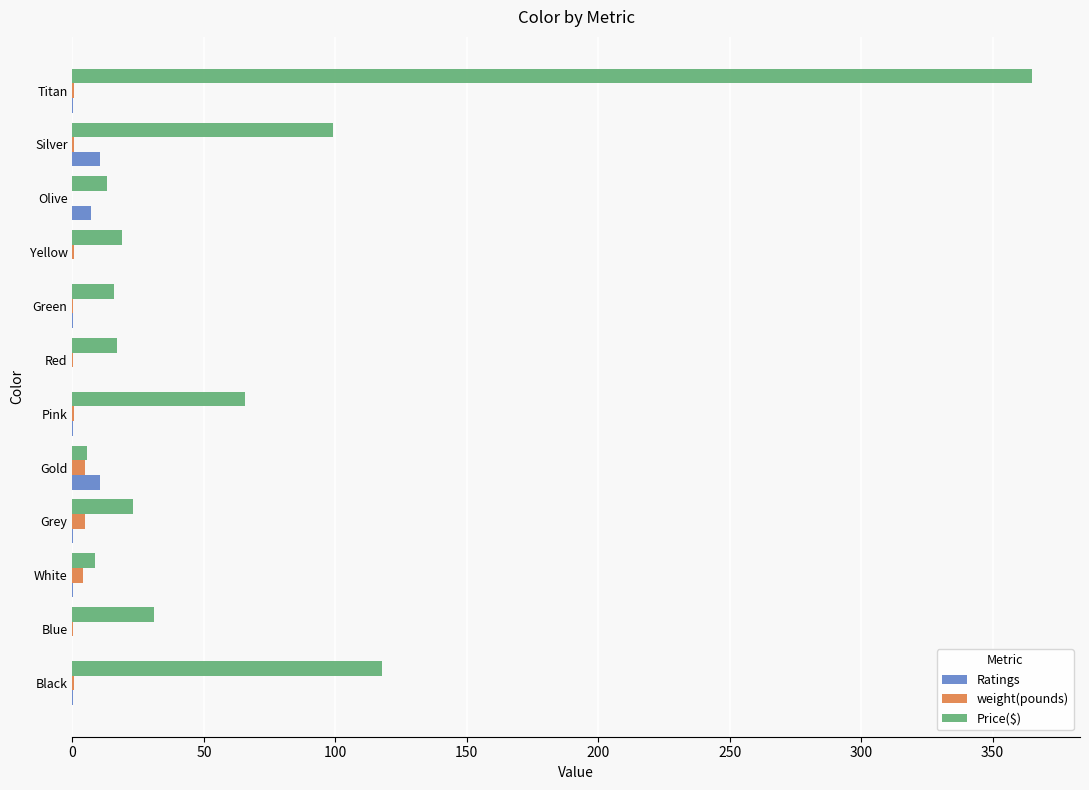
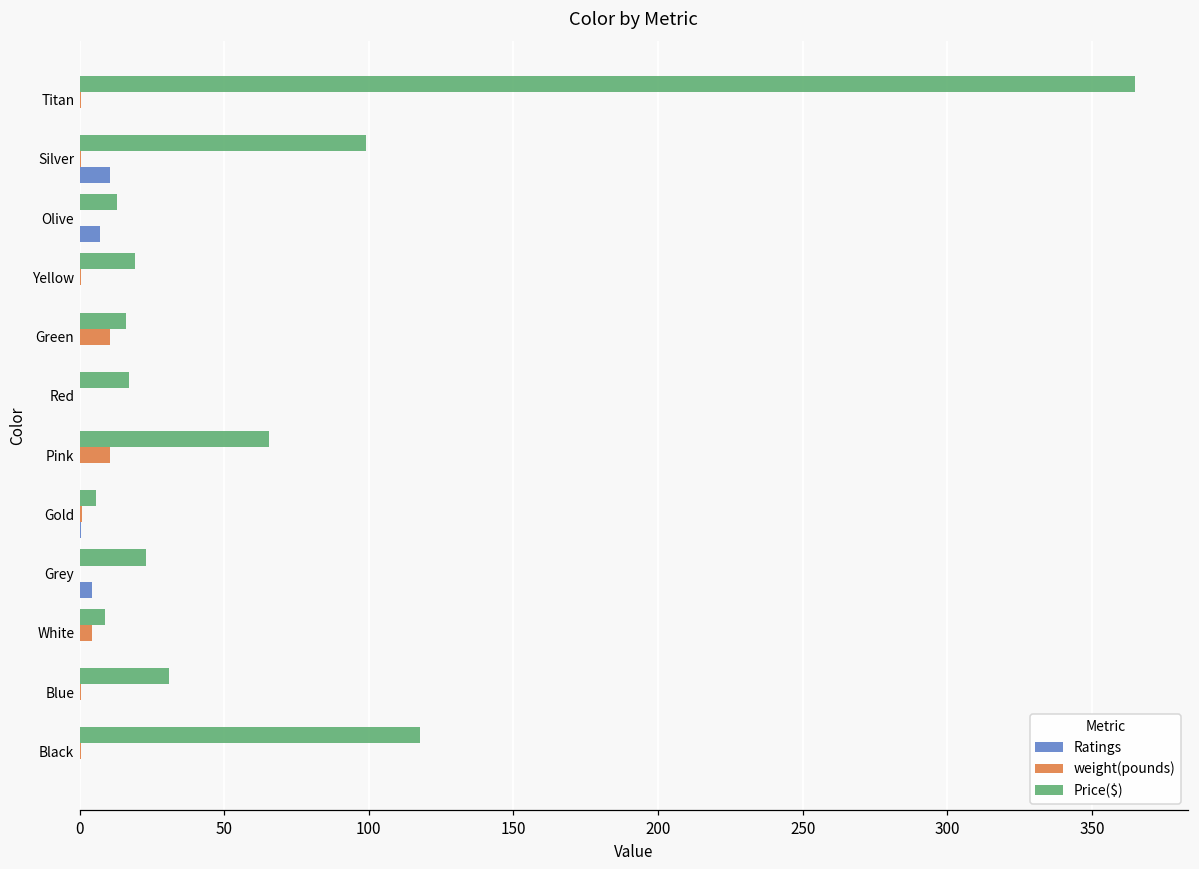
weight(pounds), Green: 0 -> 11
weight(pounds), Pink: 1 -> 10
weight(pounds), Gold: 5 -> 1
Ratings, Gold: 10 -> 0
weight(pounds), Grey: 5 -> 0
Ratings, Grey: 0 -> 4
